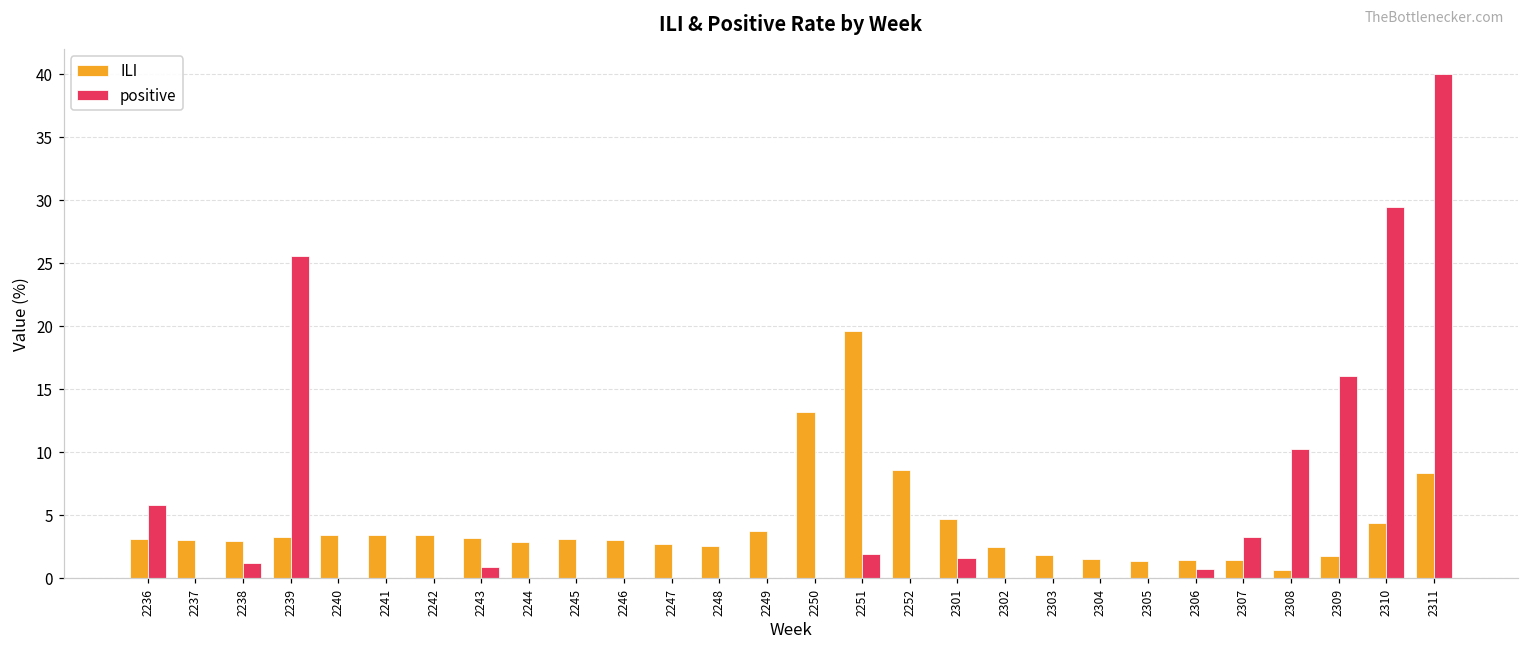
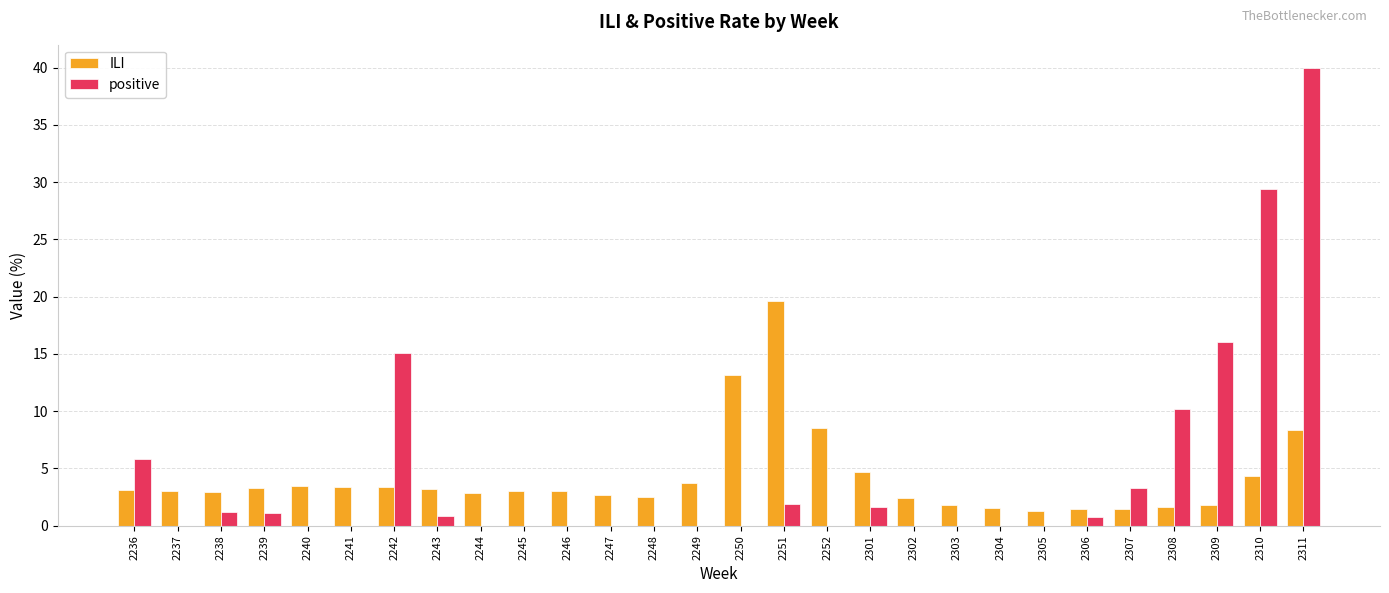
positive, 2239: 25.5 -> 1.1
positive, 2242: 0.0 -> 15.1
ILI, 2308: 0.7 -> 1.6
